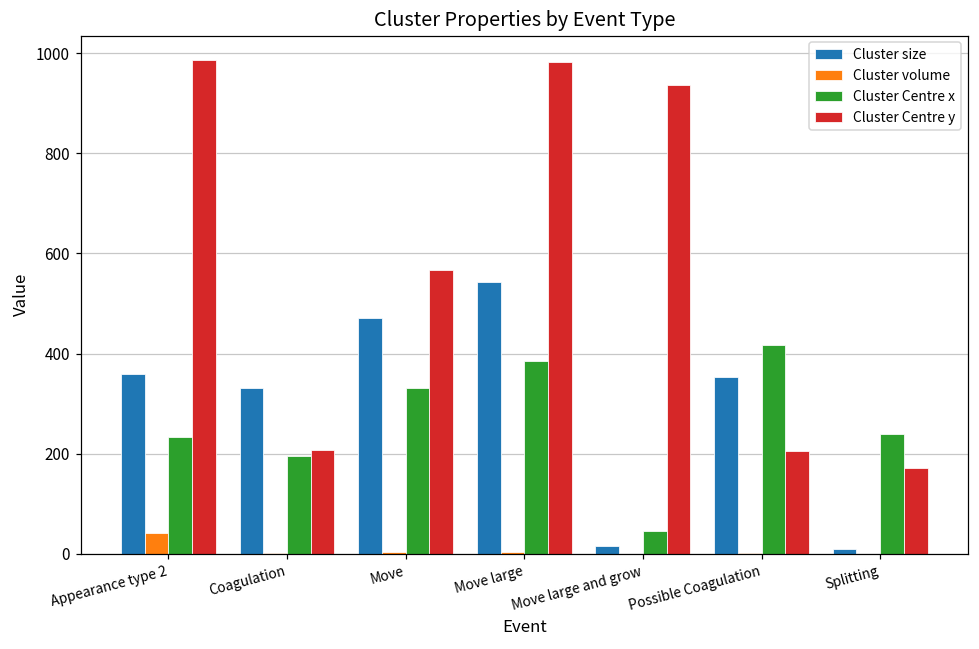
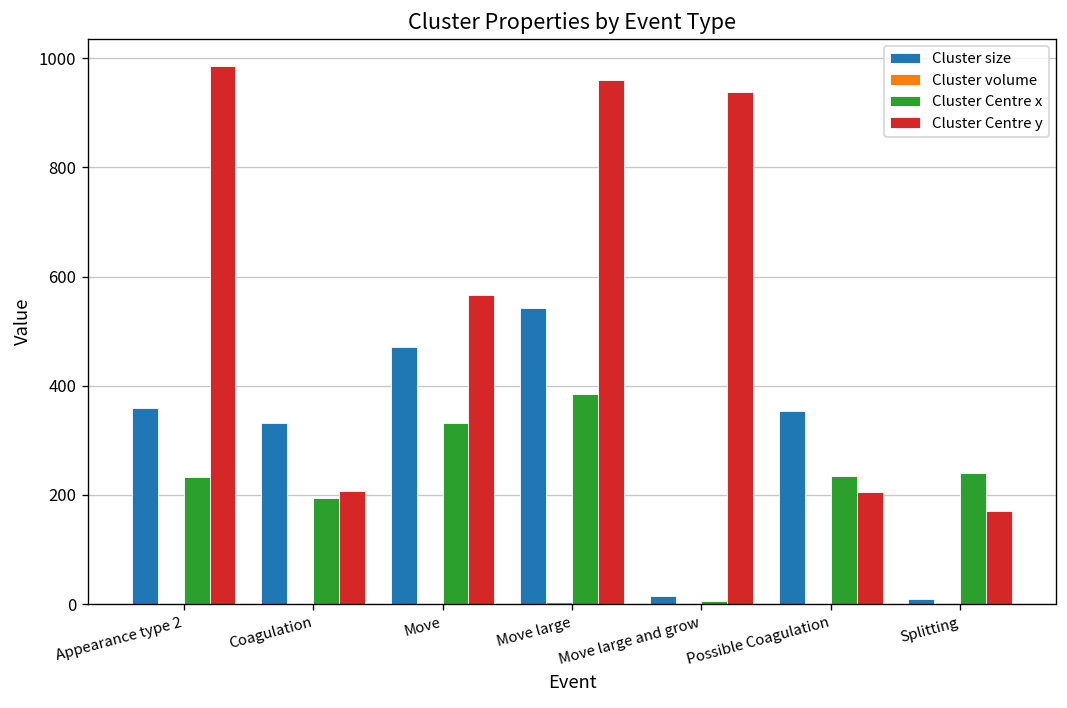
Cluster volume, Appearance type 2: 40 -> 0
Cluster Centre y, Move large: 980 -> 960
Cluster Centre x, Move large and grow: 50 -> 10
Cluster Centre x, Possible Coagulation: 420 -> 240
